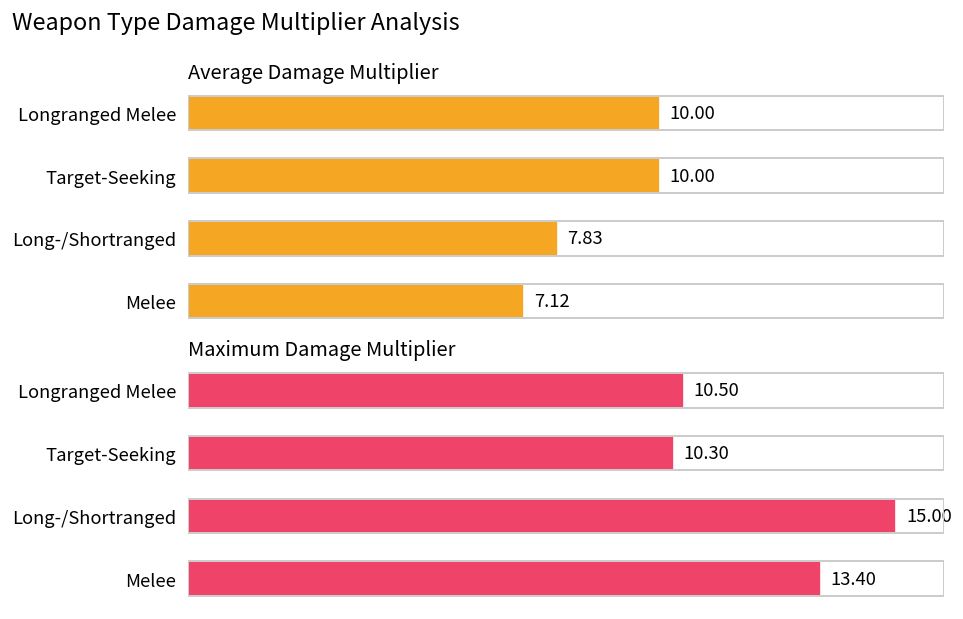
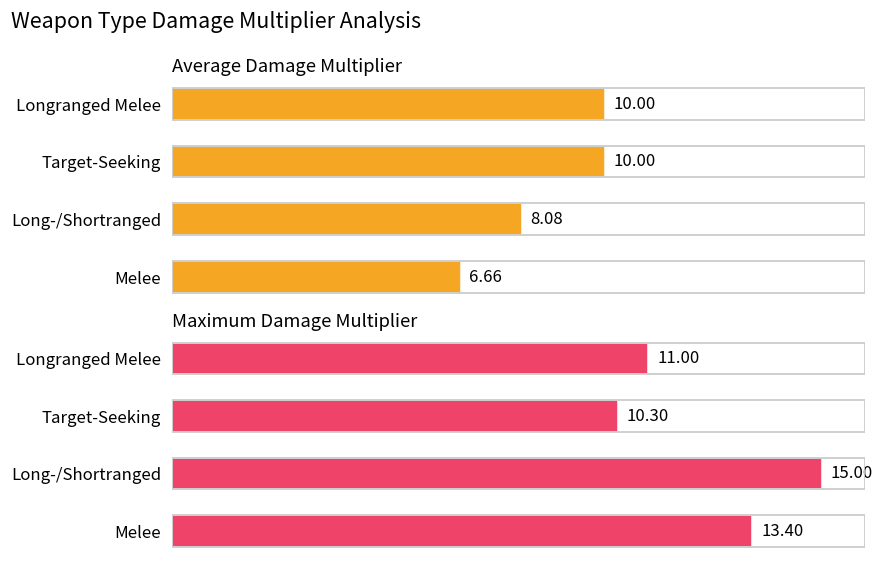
Average Damage Multiplier, Long-/Shortranged: 7.83 -> 8.08
Average Damage Multiplier, Melee: 7.12 -> 6.66
Maximum Damage Multiplier, Longranged Melee: 10.50 -> 11.00
